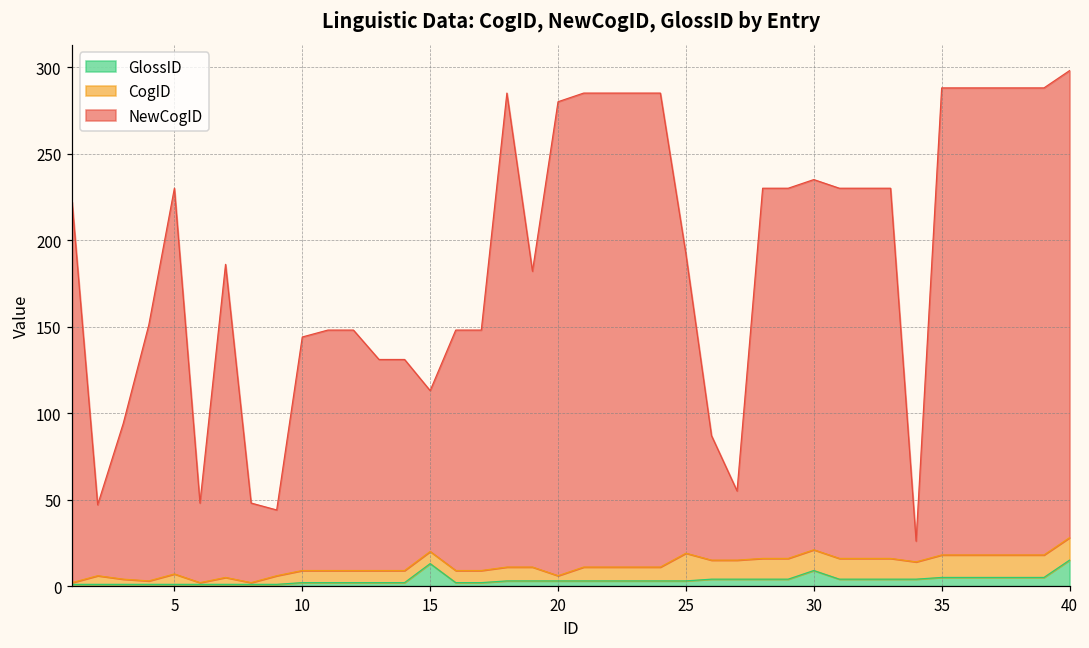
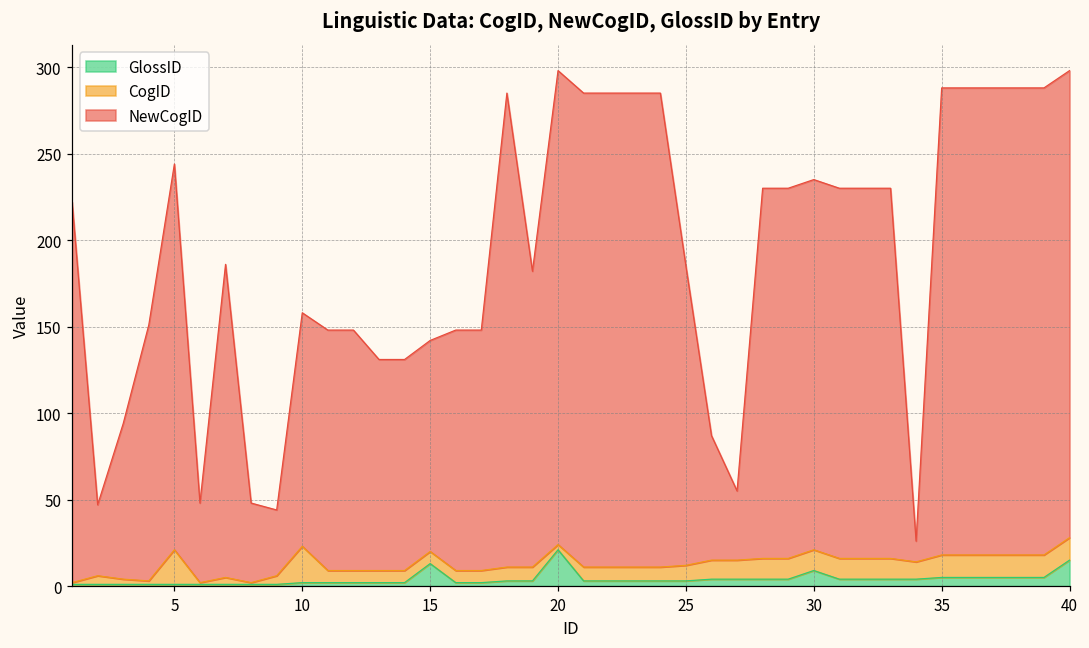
CogID, 5: 6 -> 20
CogID, 10: 7 -> 21
NewCogID, 15: 93 -> 122
GlossID, 20: 3 -> 21
CogID, 25: 16 -> 9
